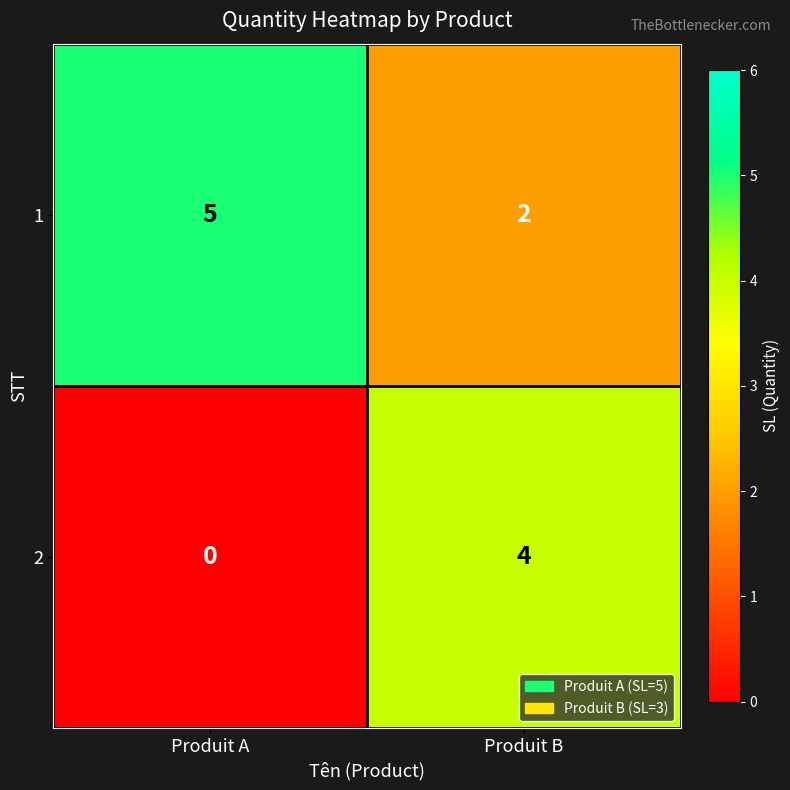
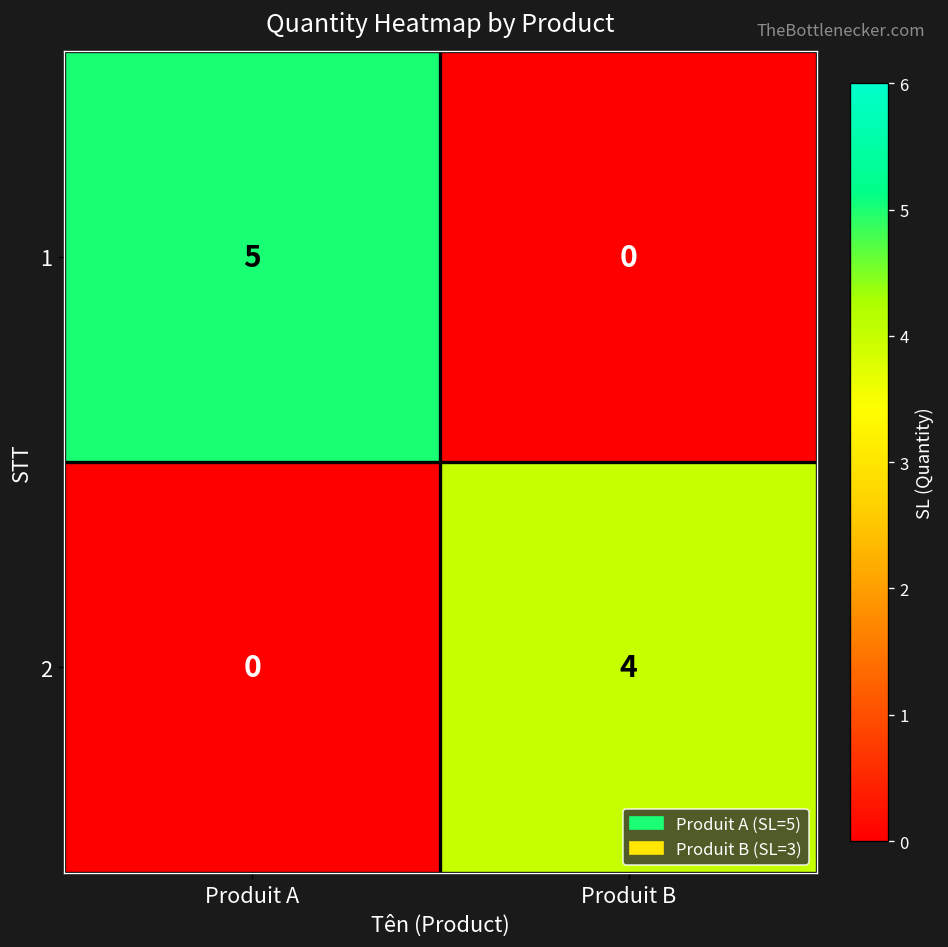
1, Produit B: 2 -> 0
